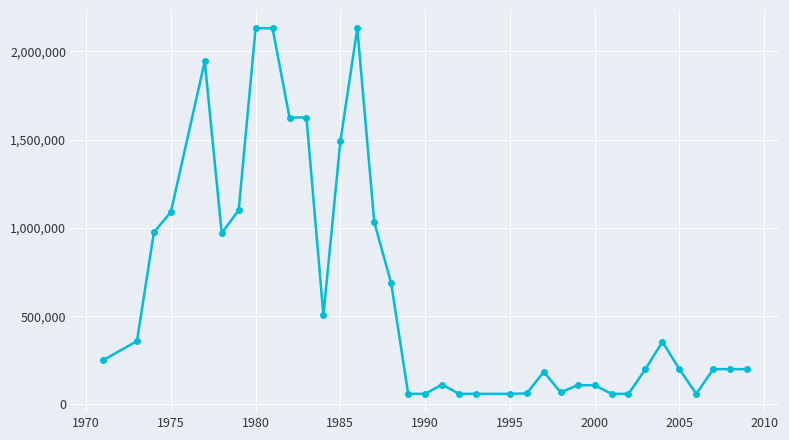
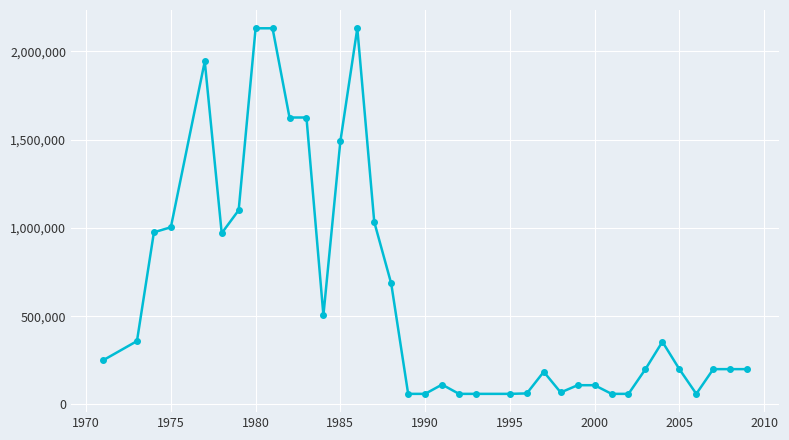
1975: 1,090,000 -> 1,000,000
